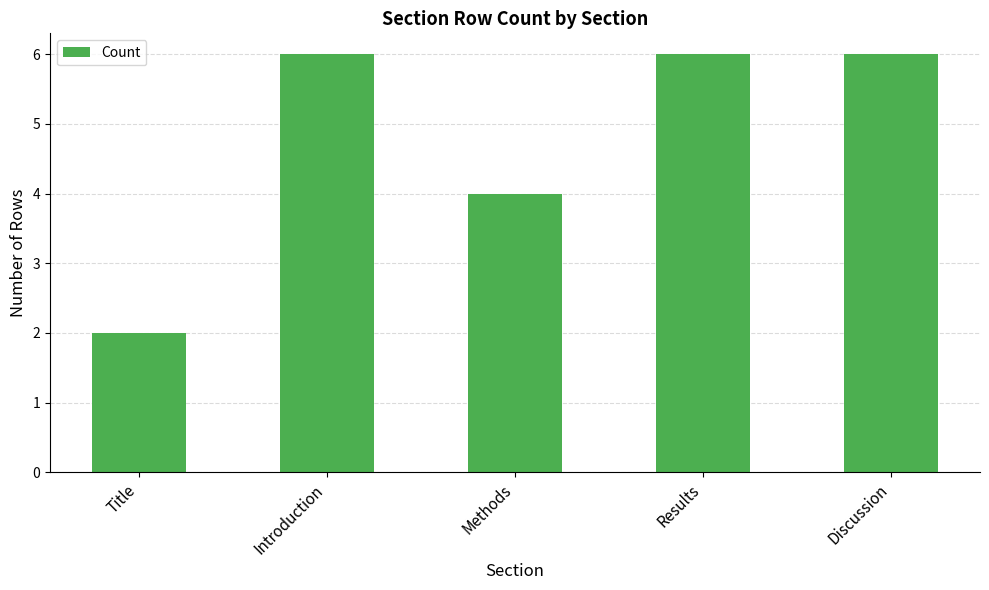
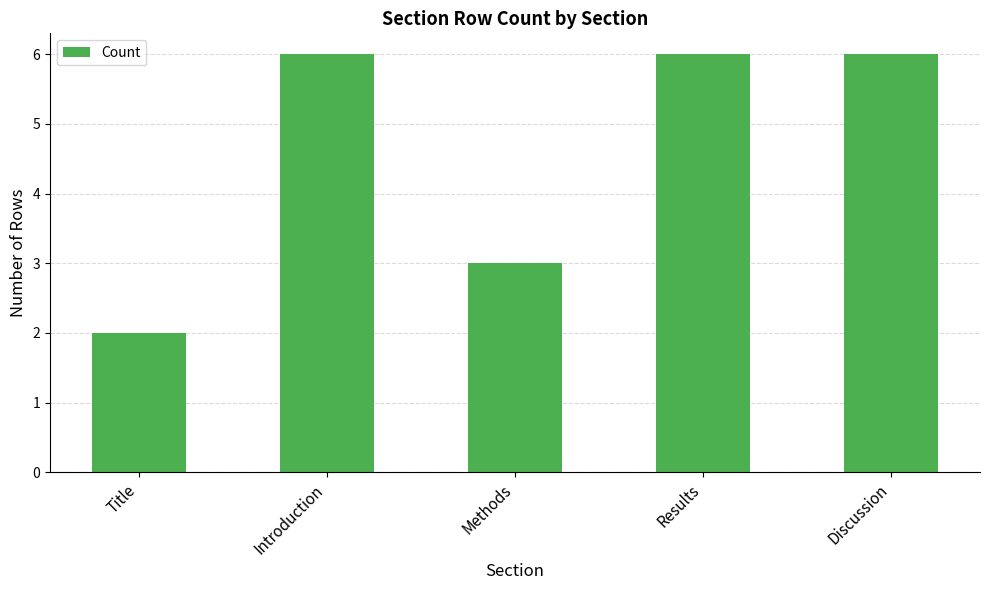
Methods: 4 -> 3
